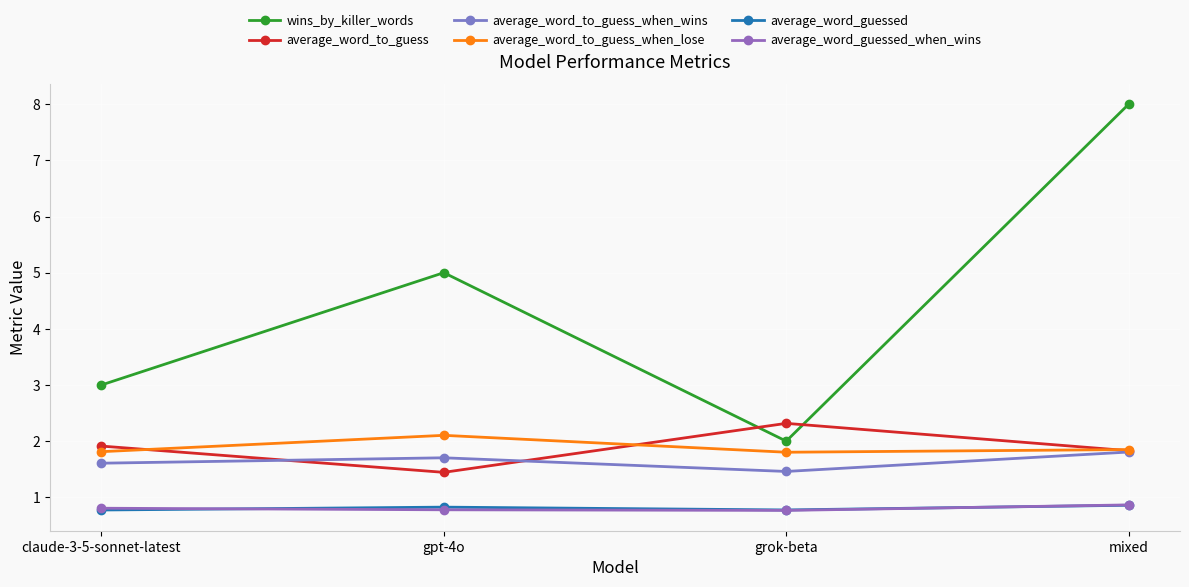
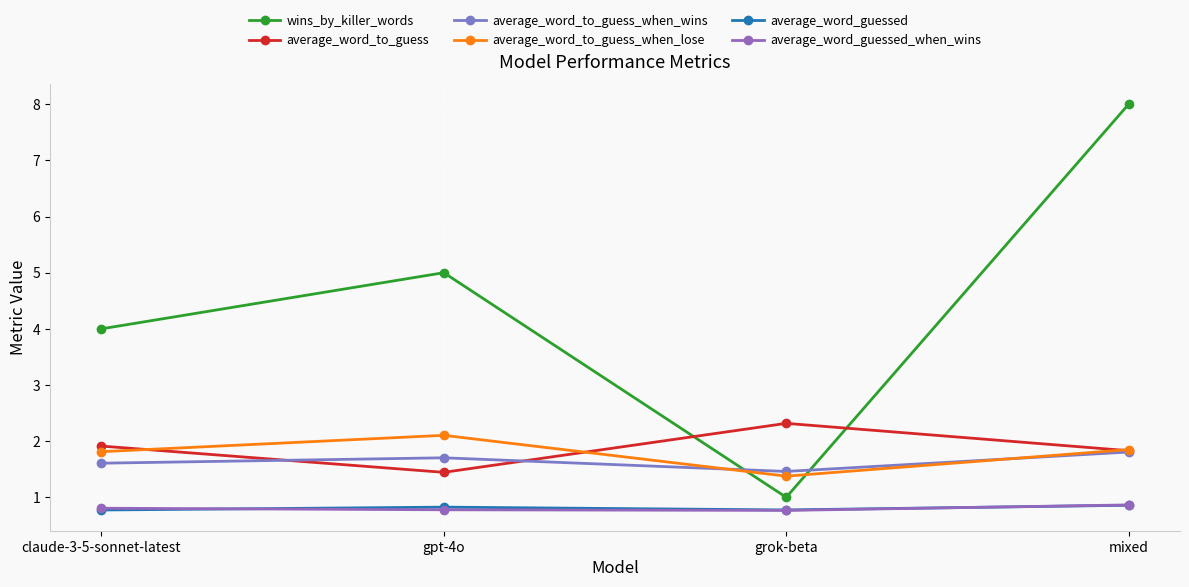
wins_by_killer_words, claude-3-5-sonnet-latest: 3 -> 4
wins_by_killer_words, grok-beta: 2 -> 1
average_word_to_guess_when_lose, grok-beta: 1.8 -> 1.4
